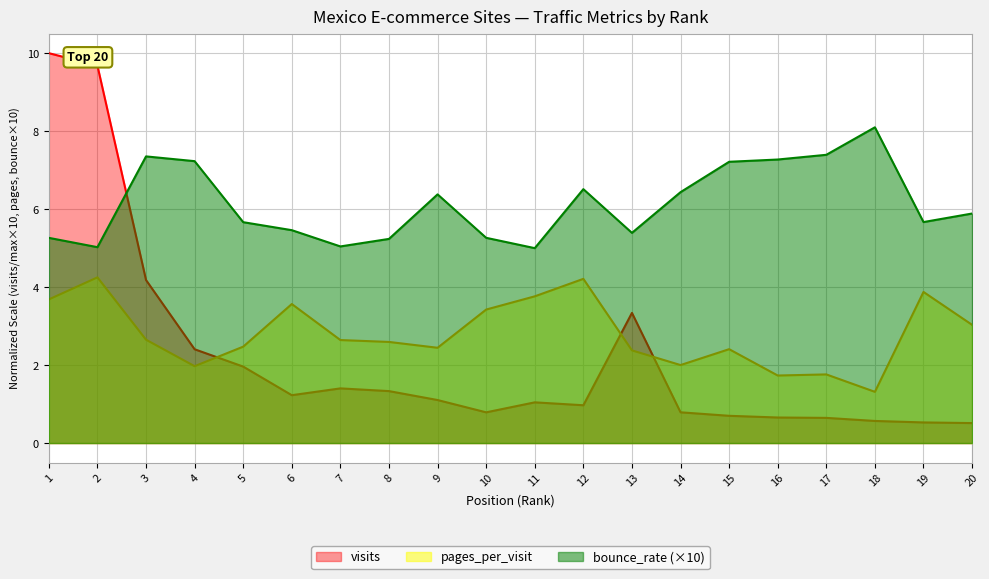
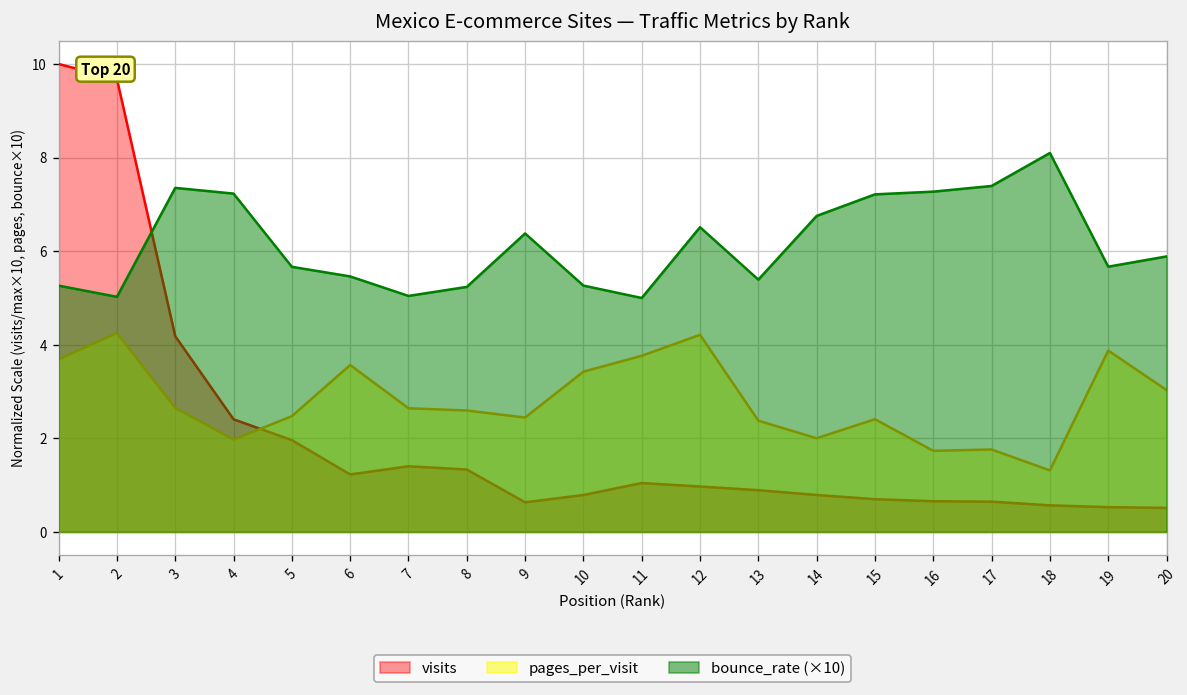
visits, 9: 1.1 -> 0.6
visits, 13: 3.3 -> 0.9
bounce_rate (×10), 14: 6.4 -> 6.8
